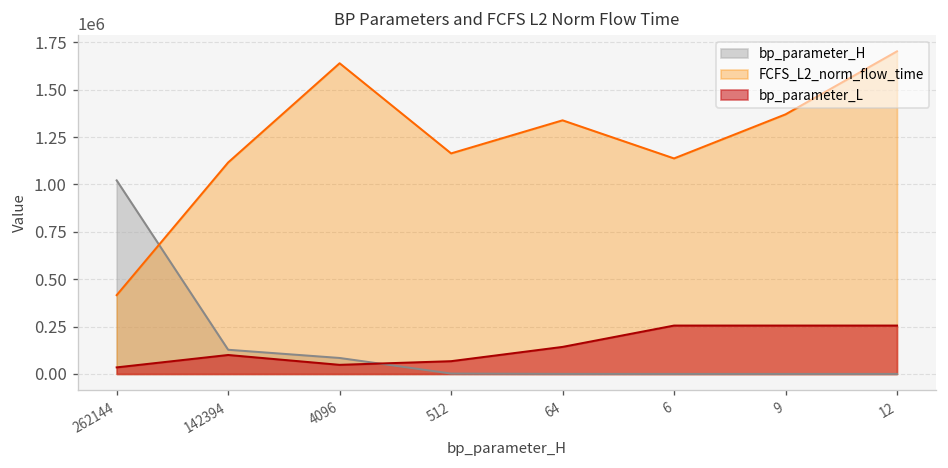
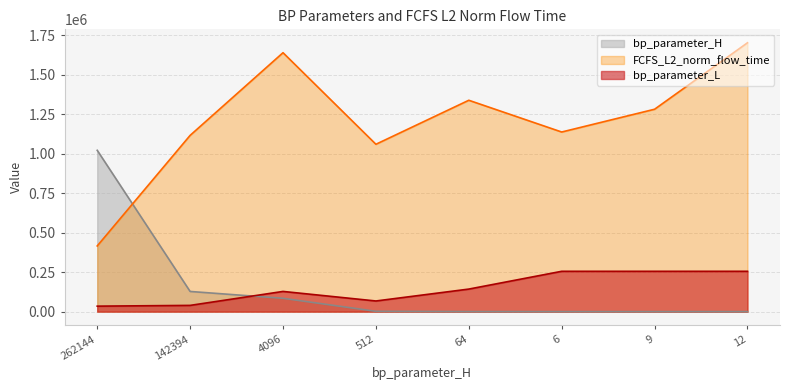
bp_parameter_L, 142394: 100000 -> 40000
bp_parameter_L, 4096: 50000 -> 130000
FCFS_L2_norm_flow_time, 512: 1160000 -> 1060000
FCFS_L2_norm_flow_time, 9: 1370000 -> 1280000
